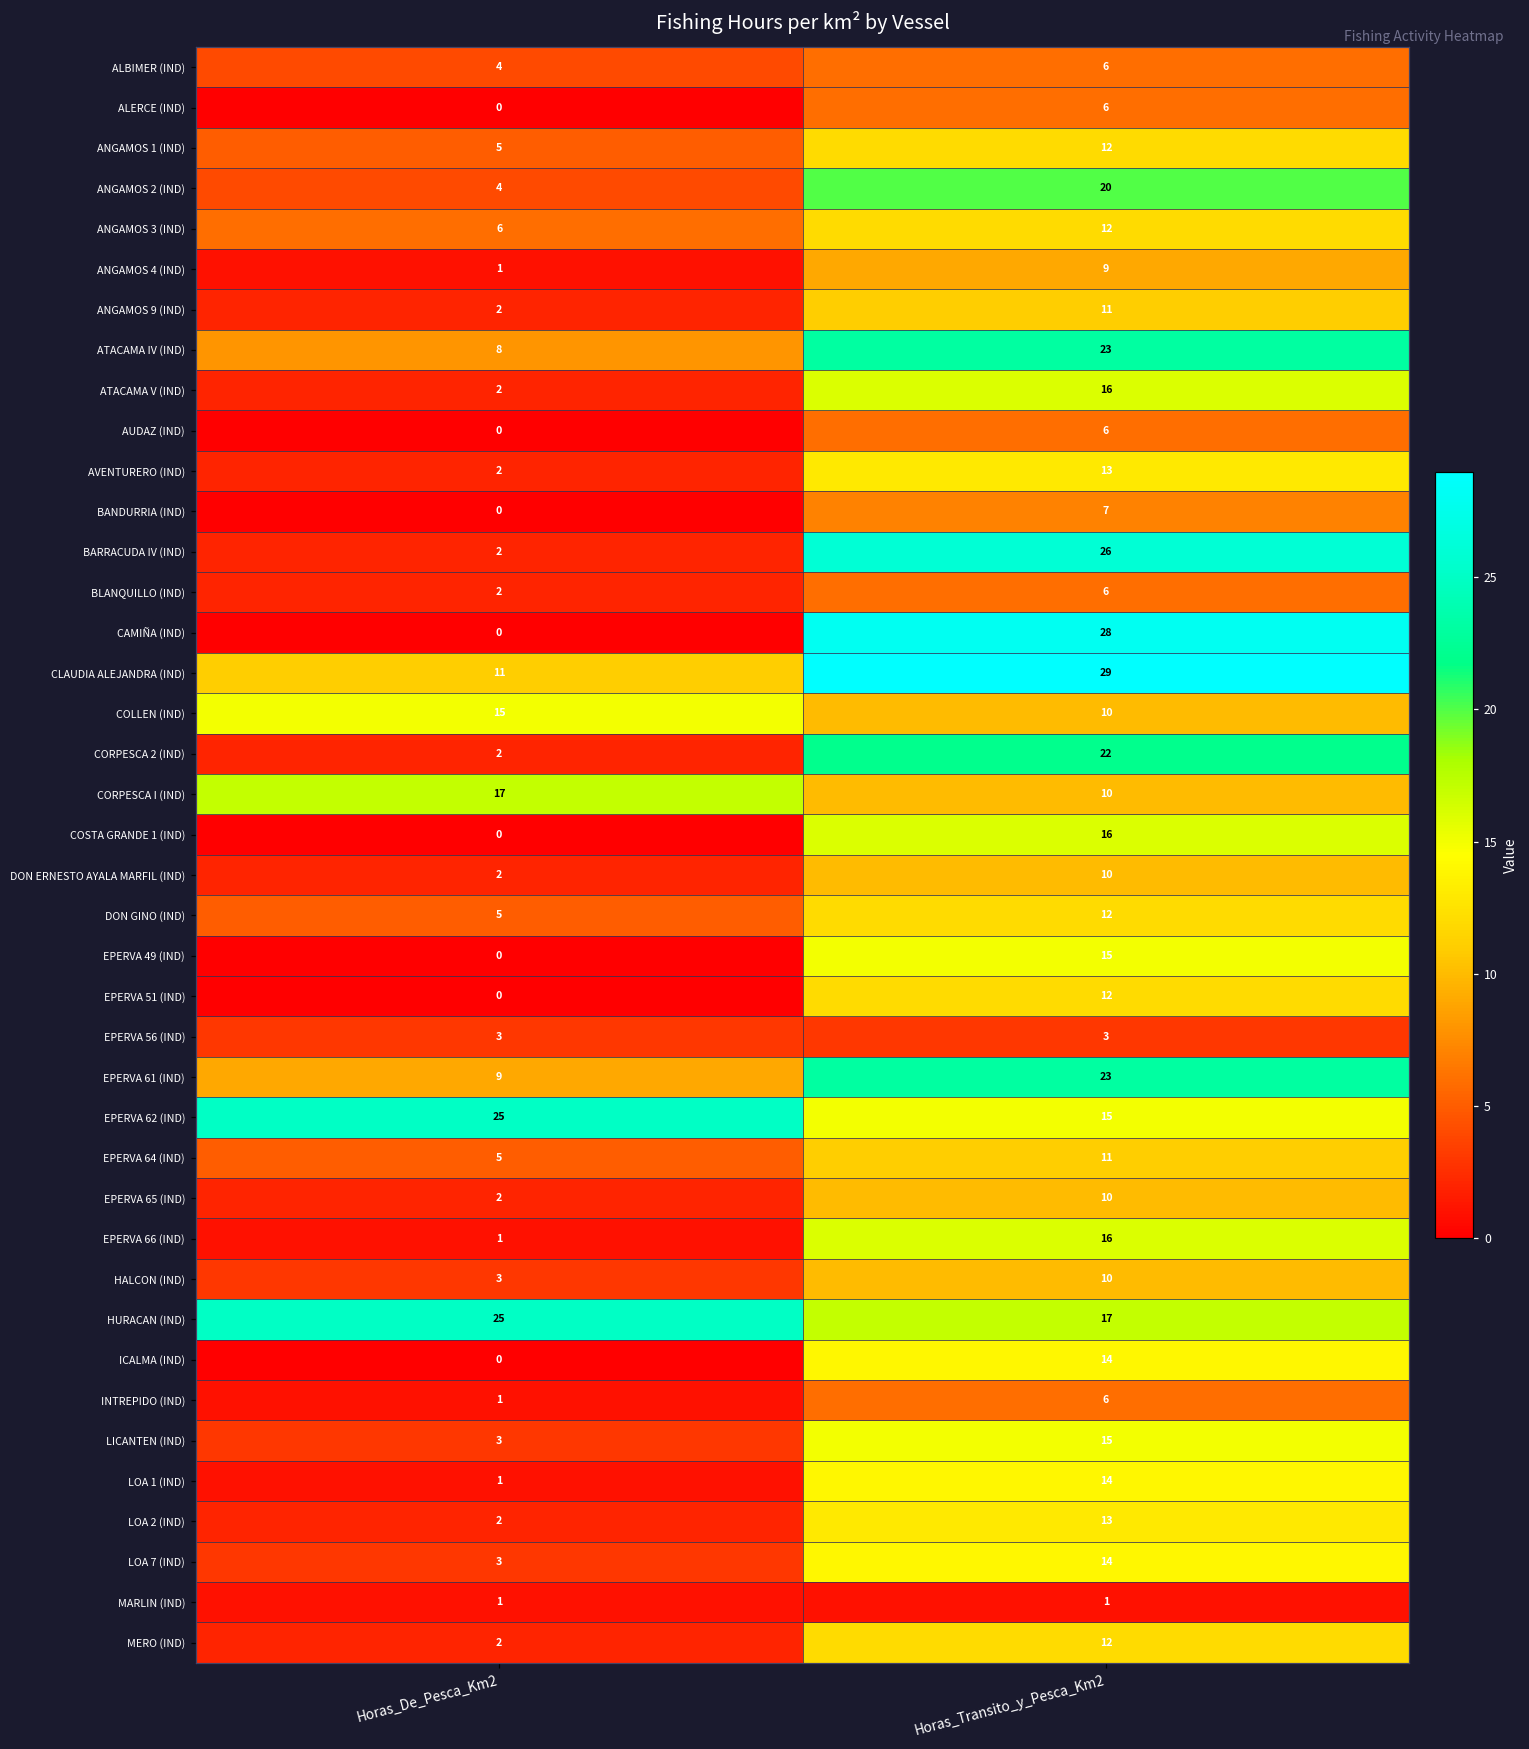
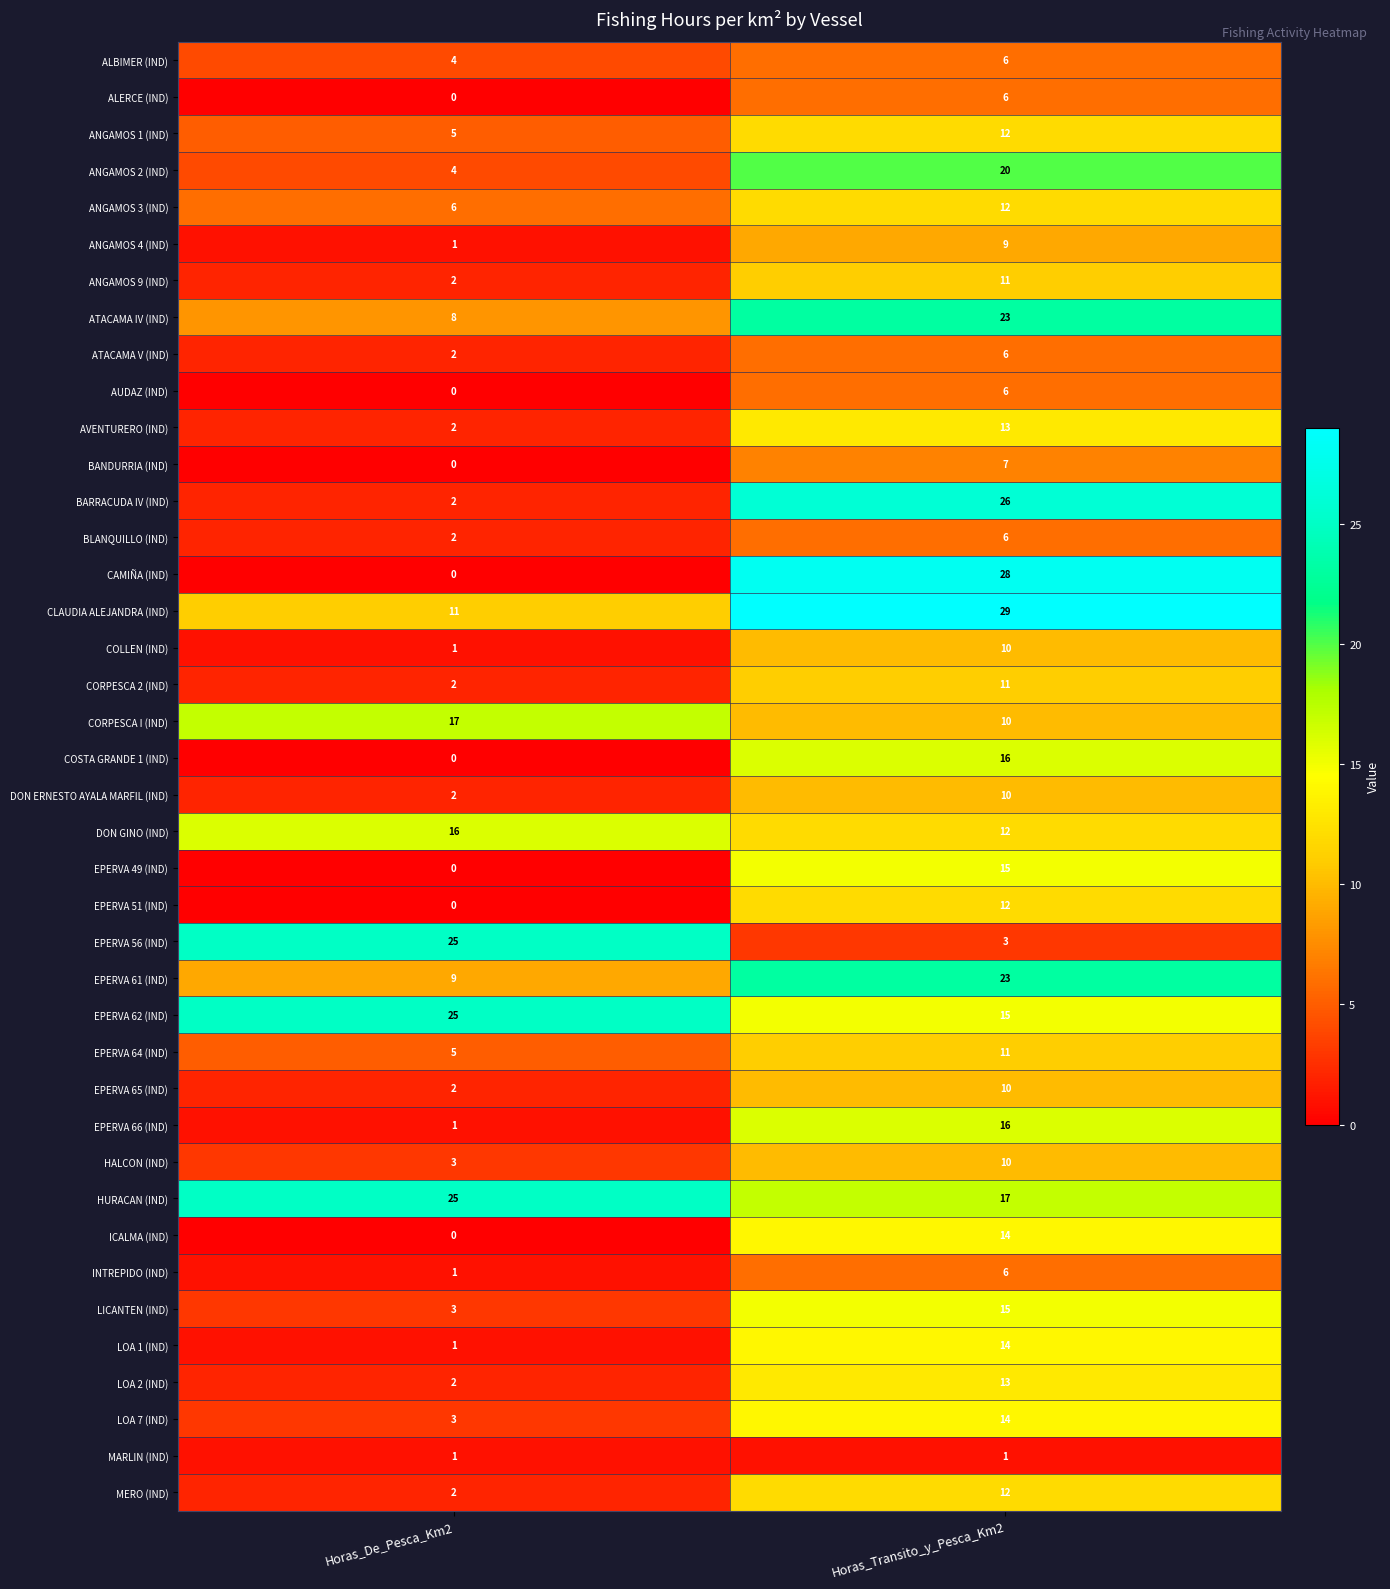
ATACAMA V (IND), Horas_Transito_y_Pesca_Km2: 16 -> 6
COLLEN (IND), Horas_De_Pesca_Km2: 15 -> 1
CORPESCA 2 (IND), Horas_Transito_y_Pesca_Km2: 22 -> 11
DON GINO (IND), Horas_De_Pesca_Km2: 5 -> 16
EPERVA 56 (IND), Horas_De_Pesca_Km2: 3 -> 25
